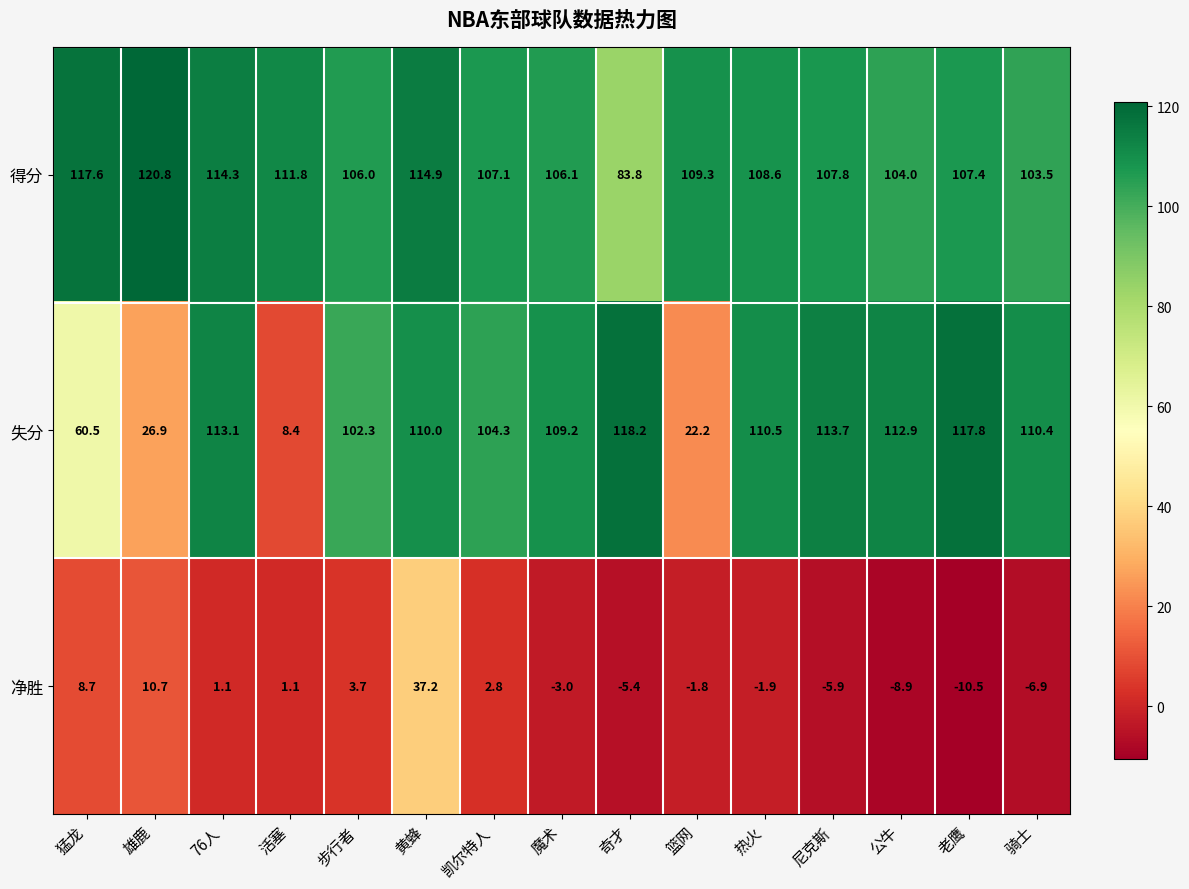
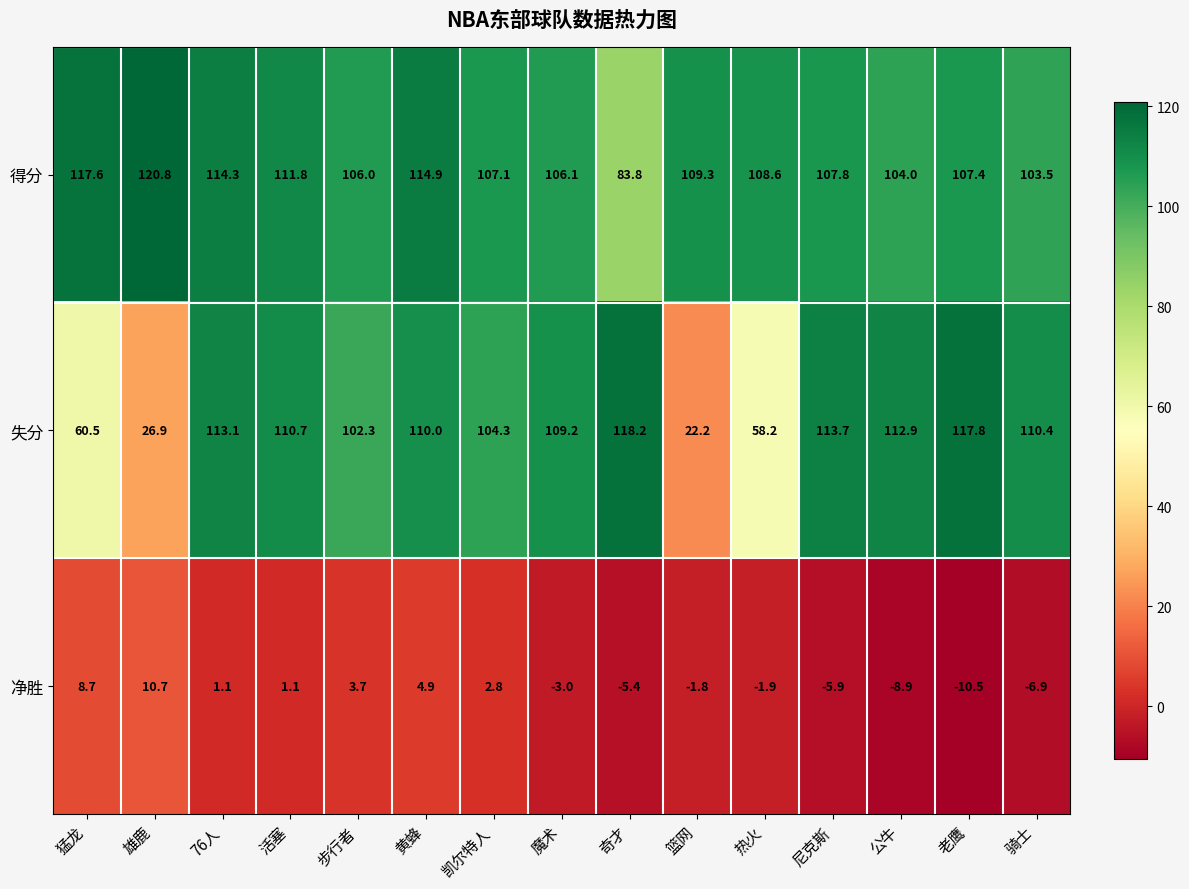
失分, 活塞: 8.4 -> 110.7
失分, 热火: 110.5 -> 58.2
净胜, 黄蜂: 37.2 -> 4.9
